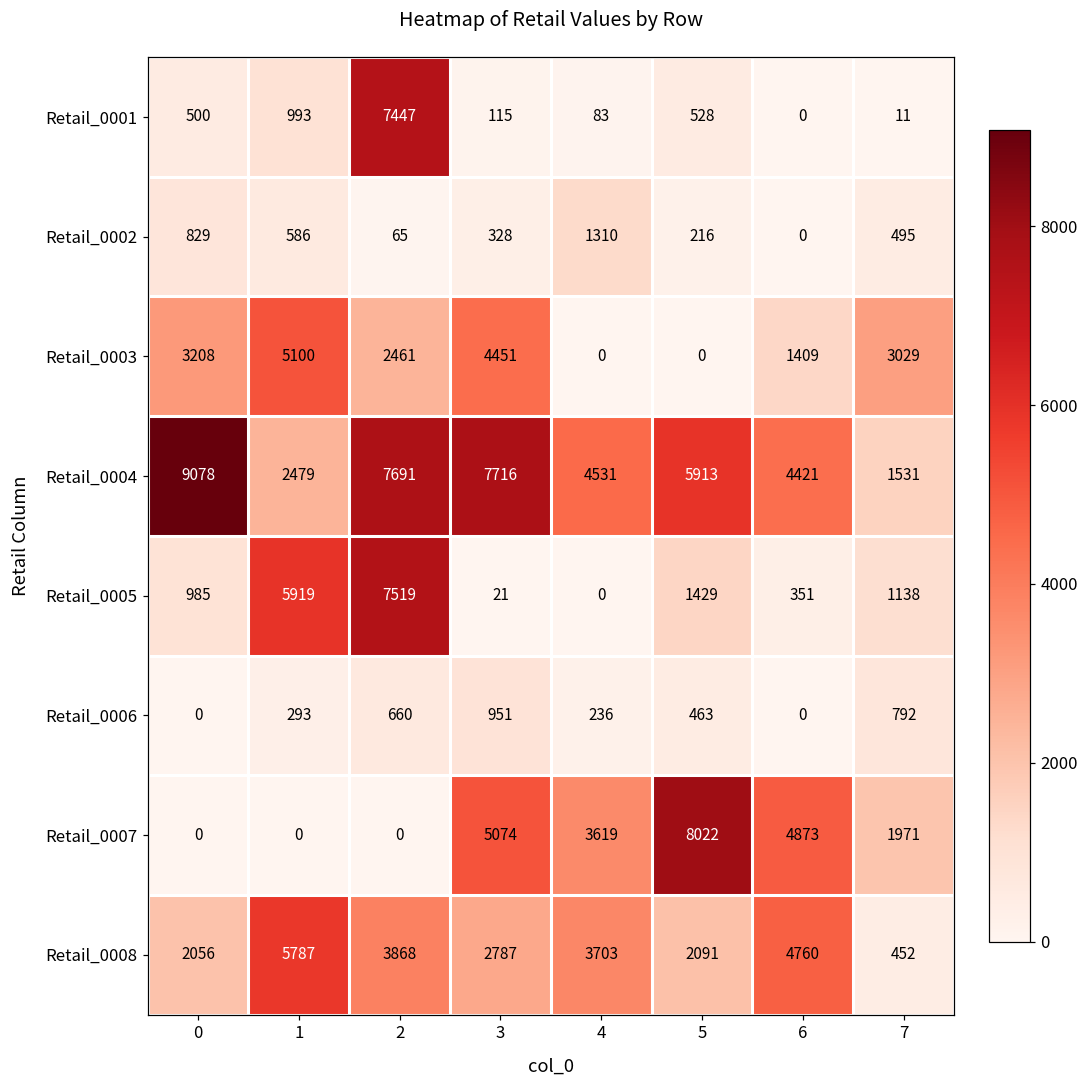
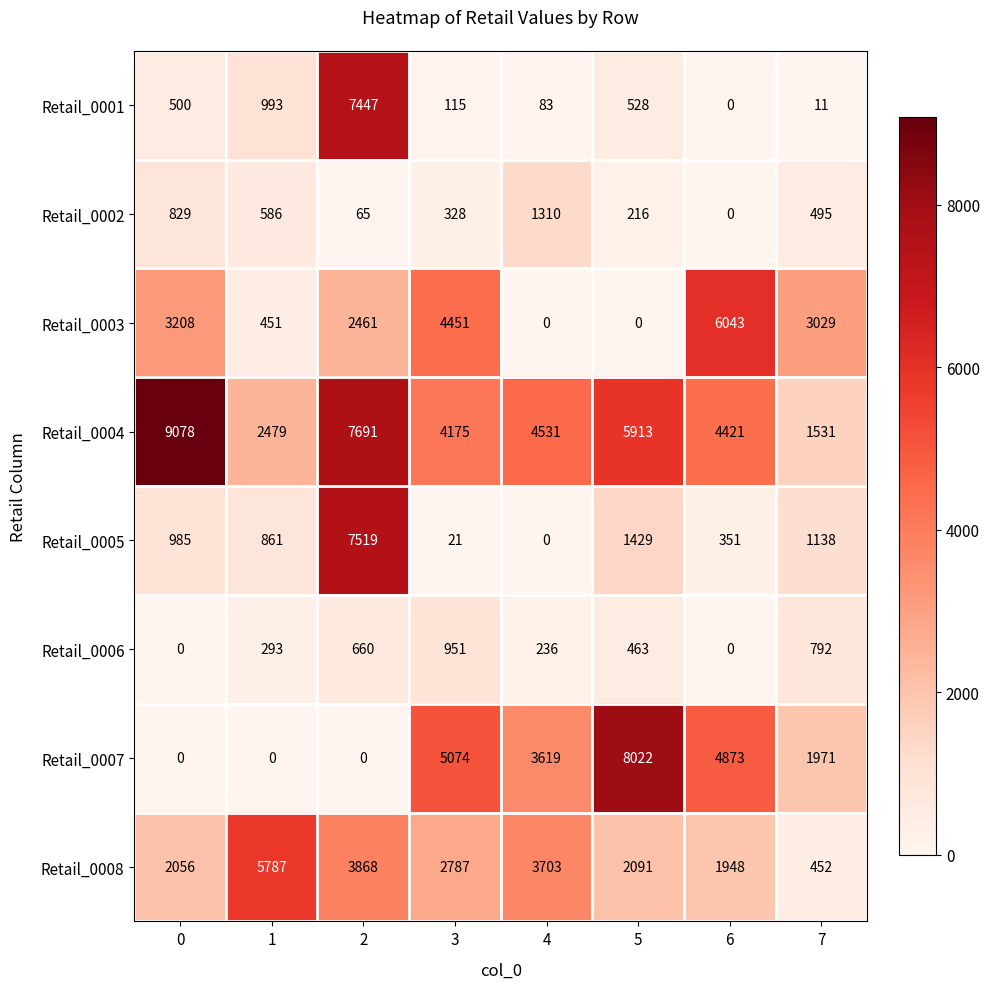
Retail_0003, 1: 5100 -> 451
Retail_0003, 6: 1409 -> 6043
Retail_0004, 3: 7716 -> 4175
Retail_0005, 1: 5919 -> 861
Retail_0008, 6: 4760 -> 1948
